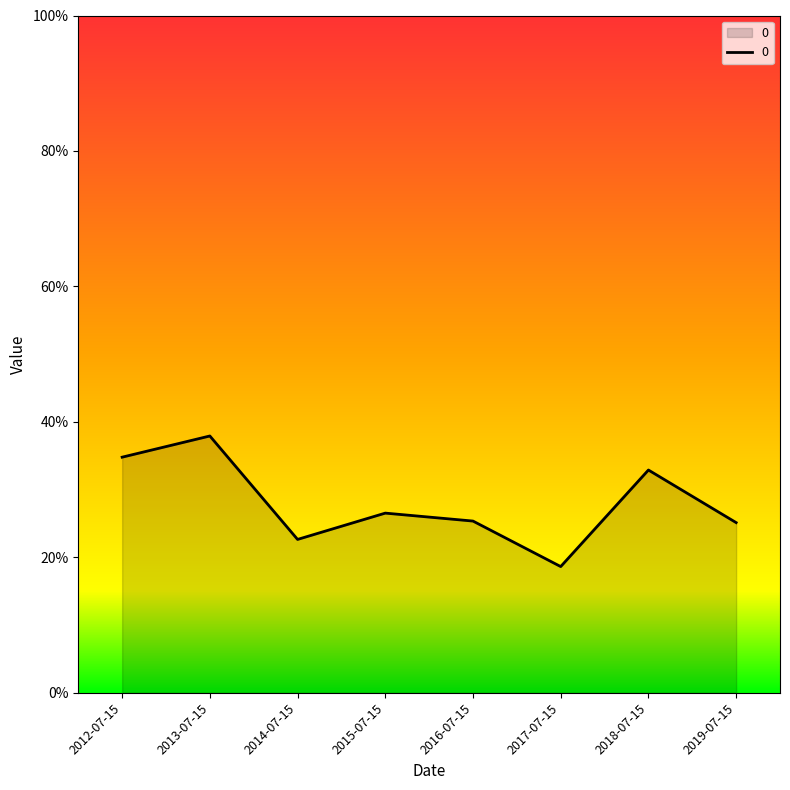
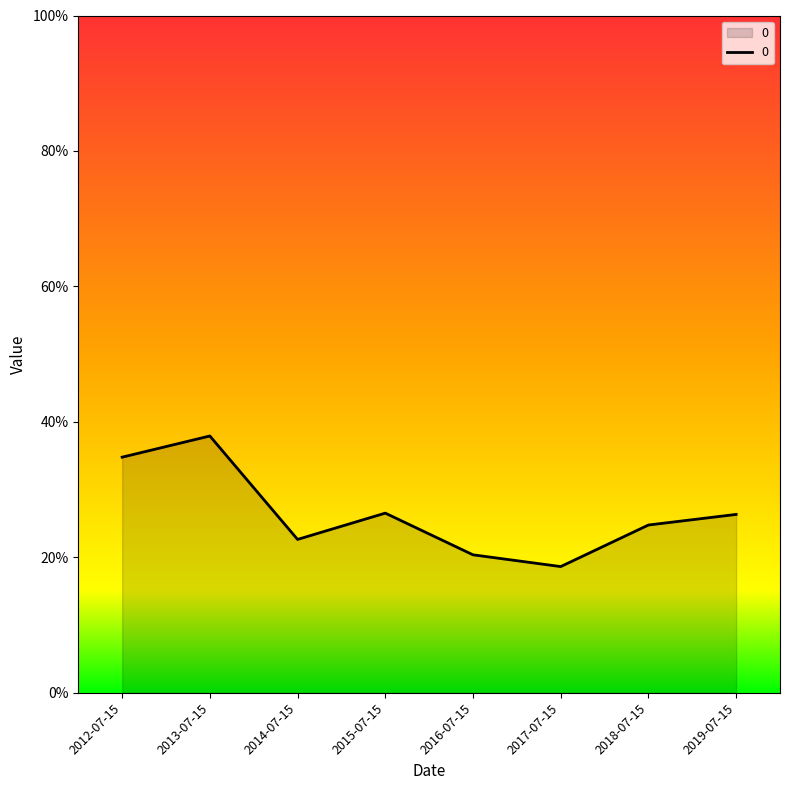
2016-07-15: 25% -> 20%
2018-07-15: 33% -> 25%
2019-07-15: 25% -> 26%
